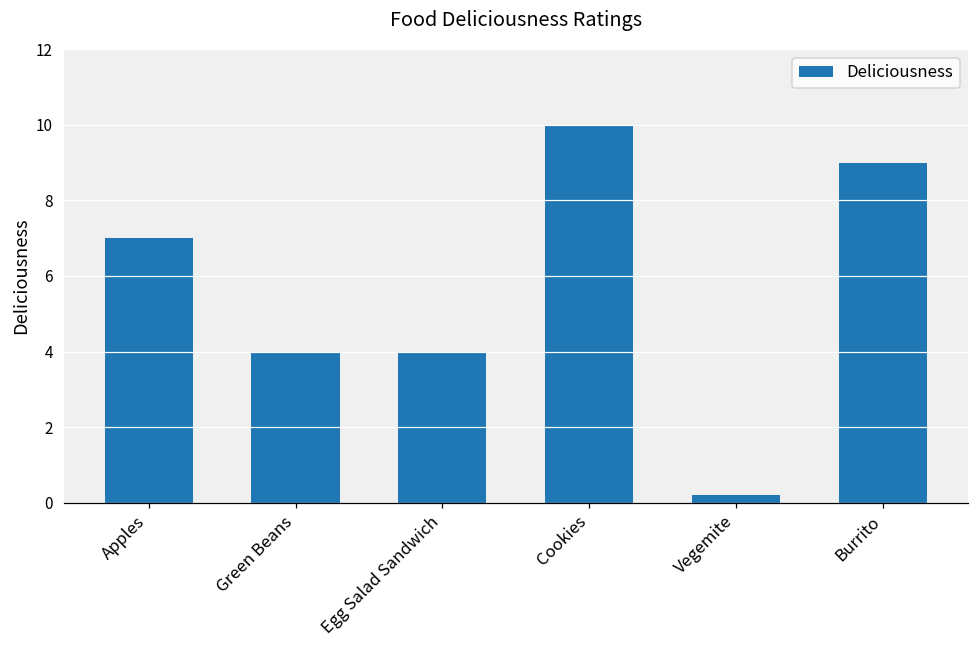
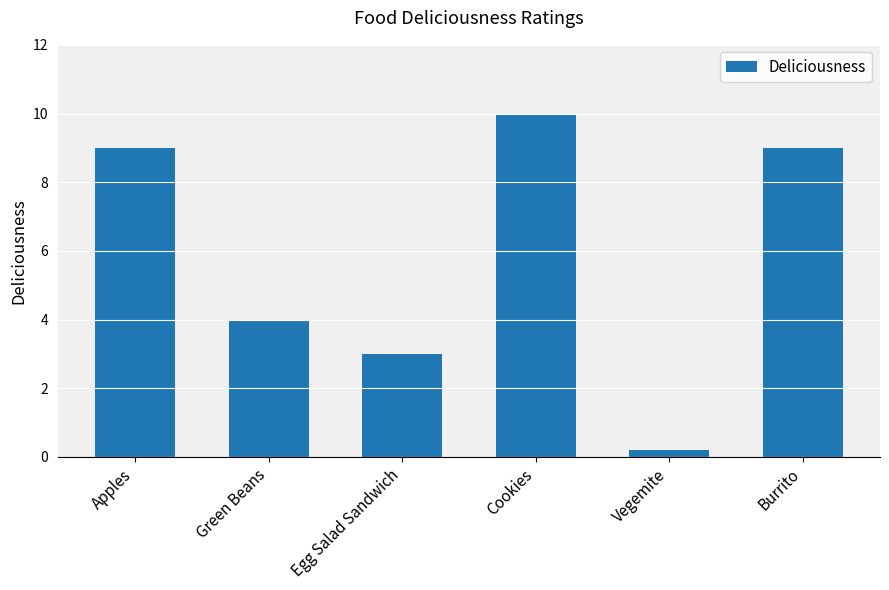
Apples: 7 -> 9
Egg Salad Sandwich: 4 -> 3
